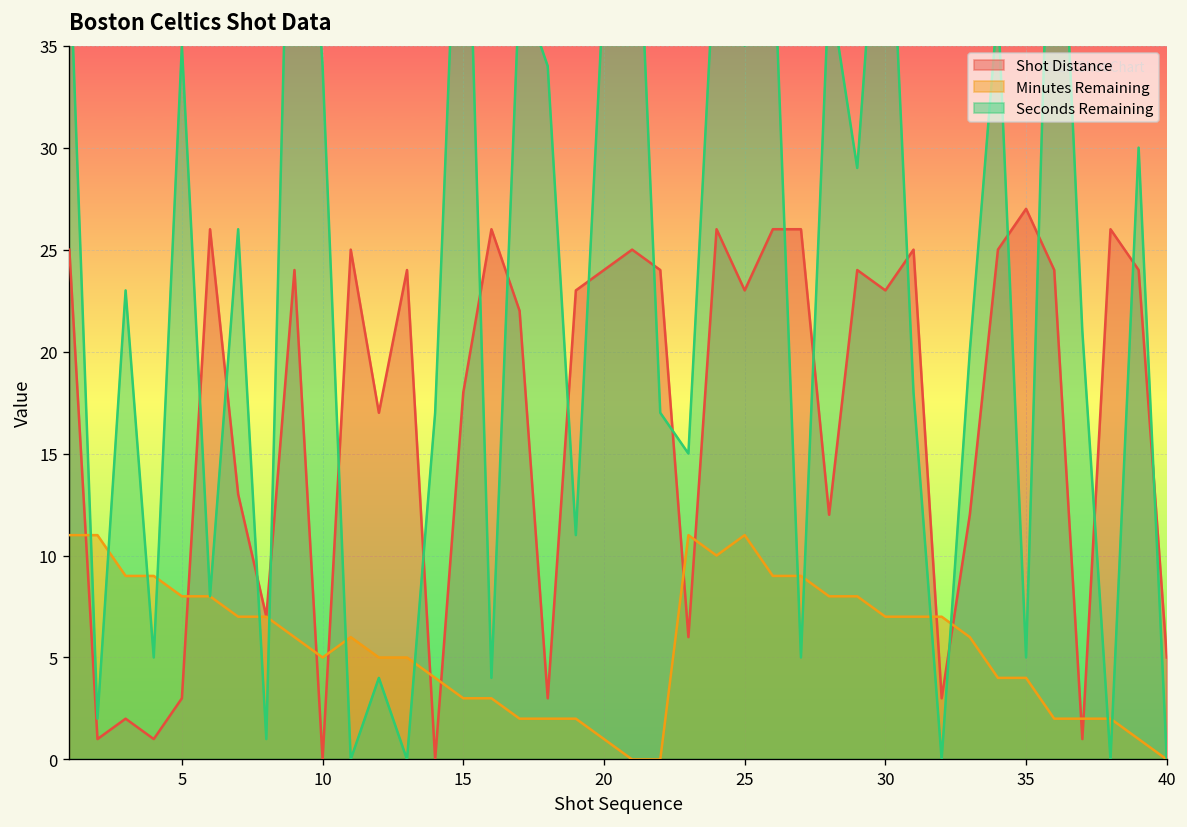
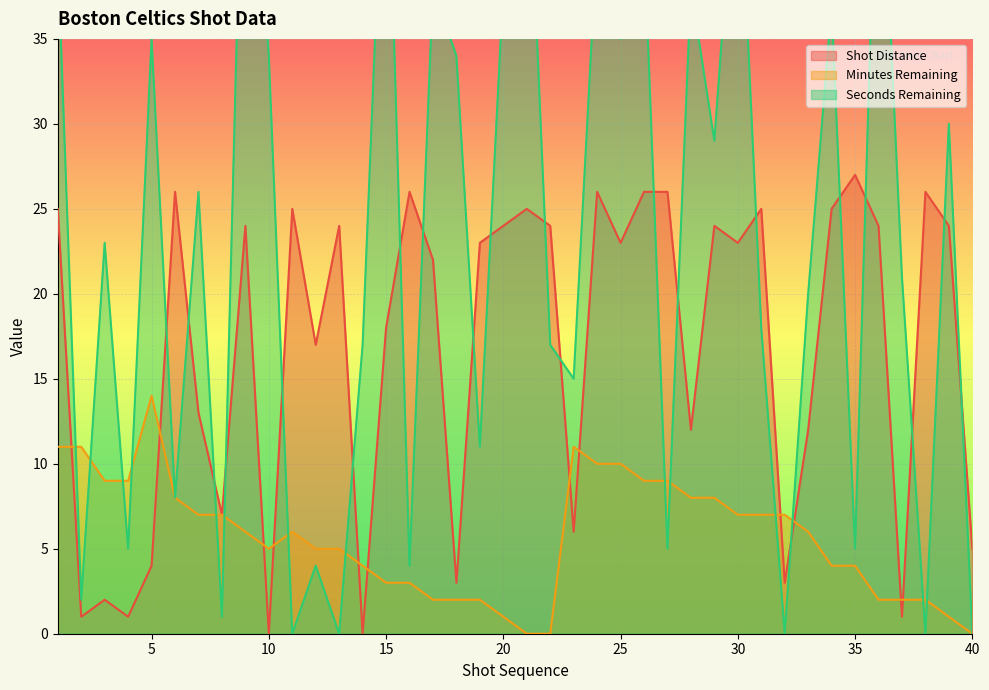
Shot Distance, 5: 3 -> 4
Minutes Remaining, 5: 8 -> 14
Minutes Remaining, 25: 11 -> 10
